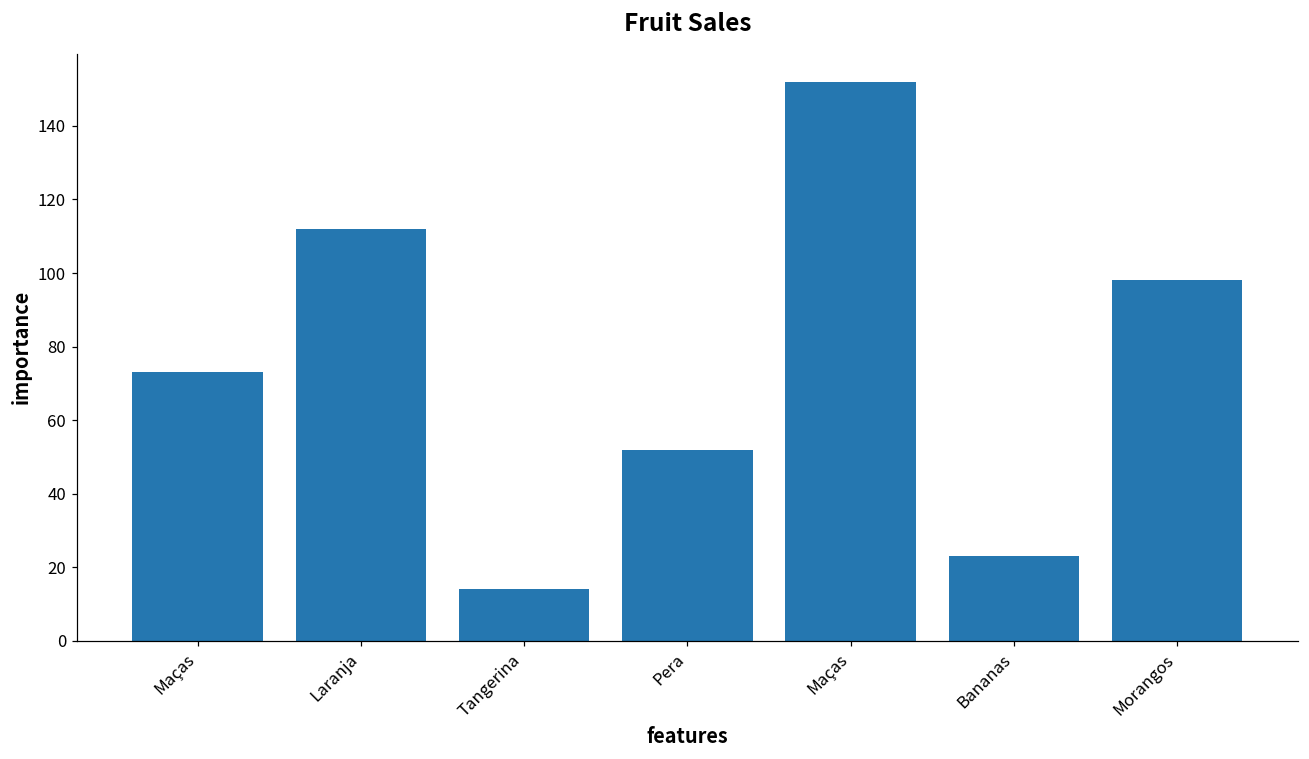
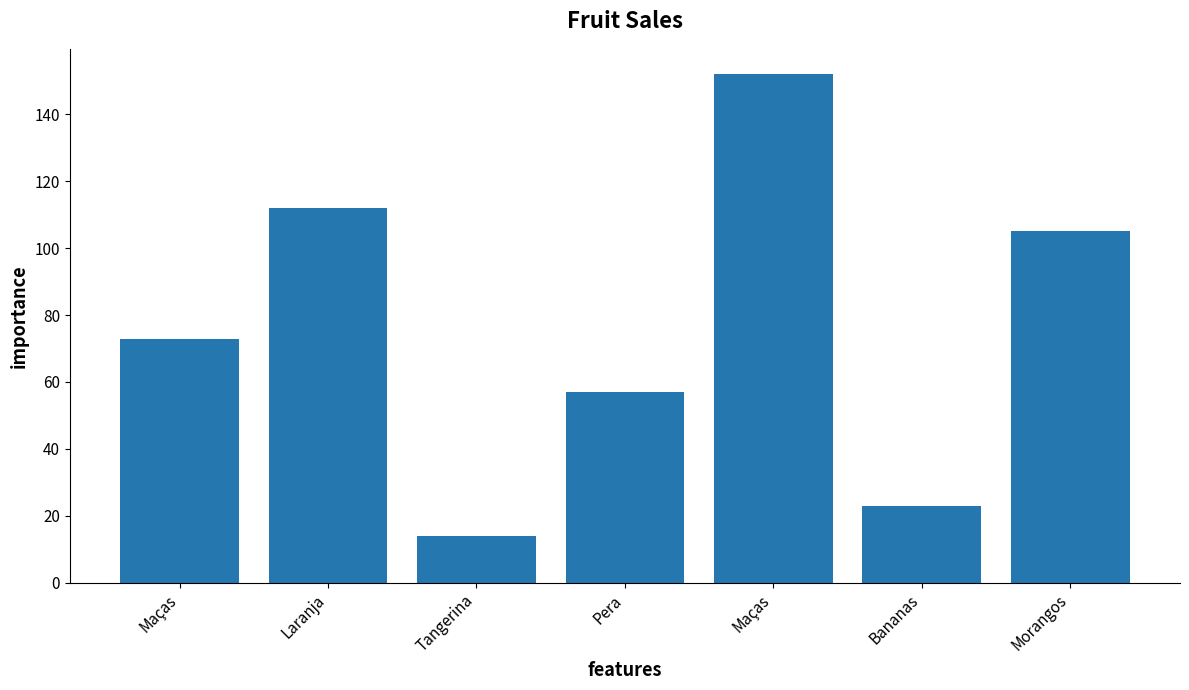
Pera: 52 -> 57
Morangos: 98 -> 105
